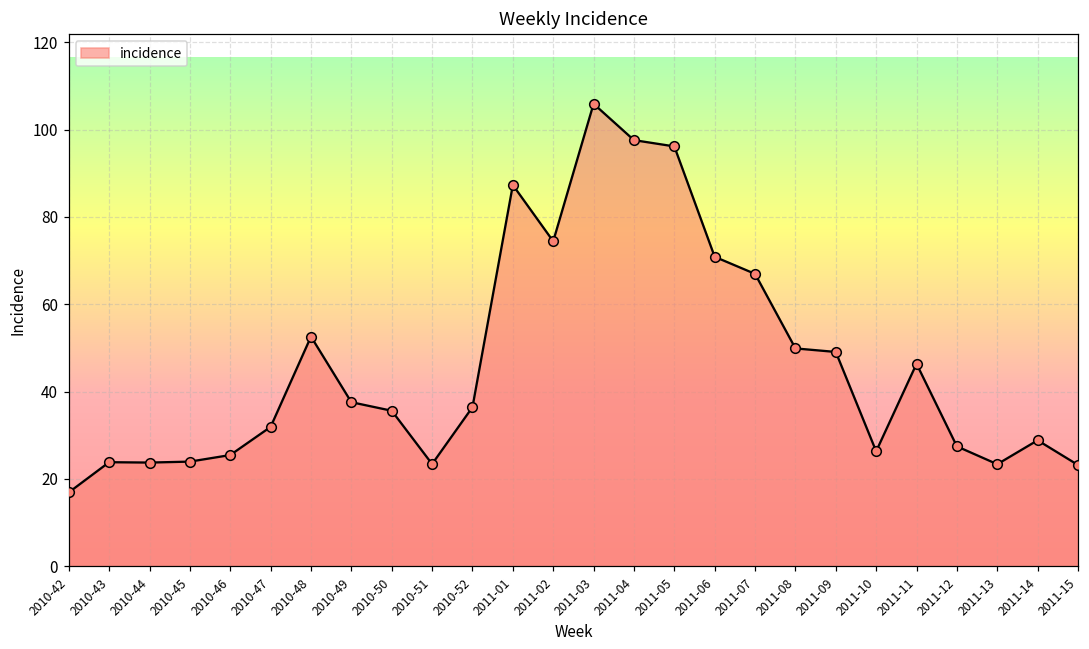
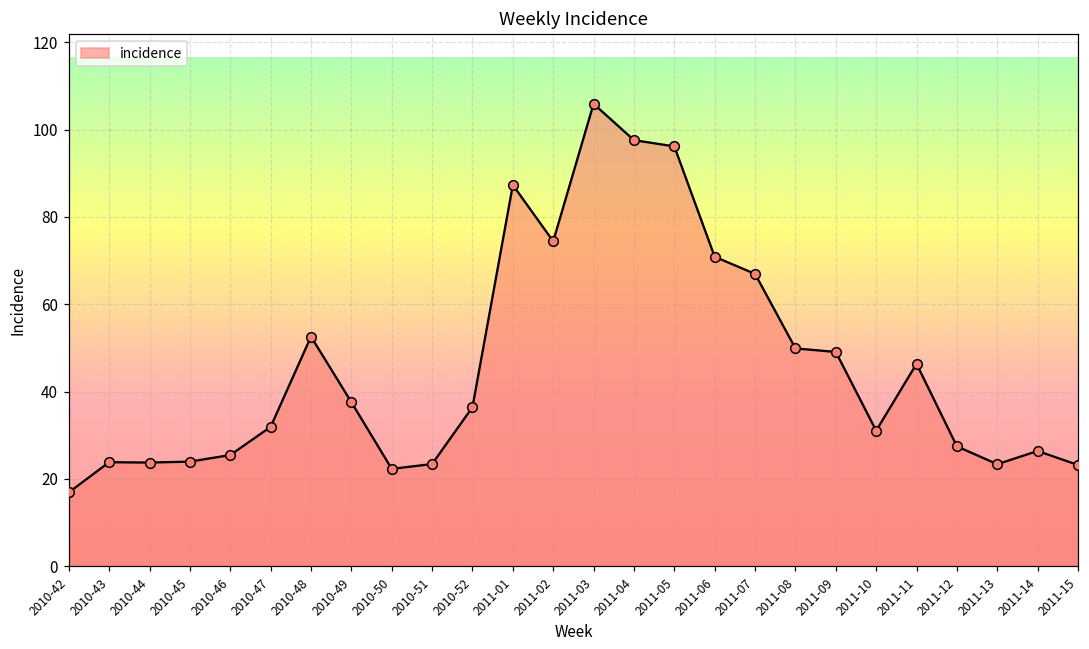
2010-50: 36 -> 22
2011-10: 26 -> 31
2011-14: 29 -> 26
